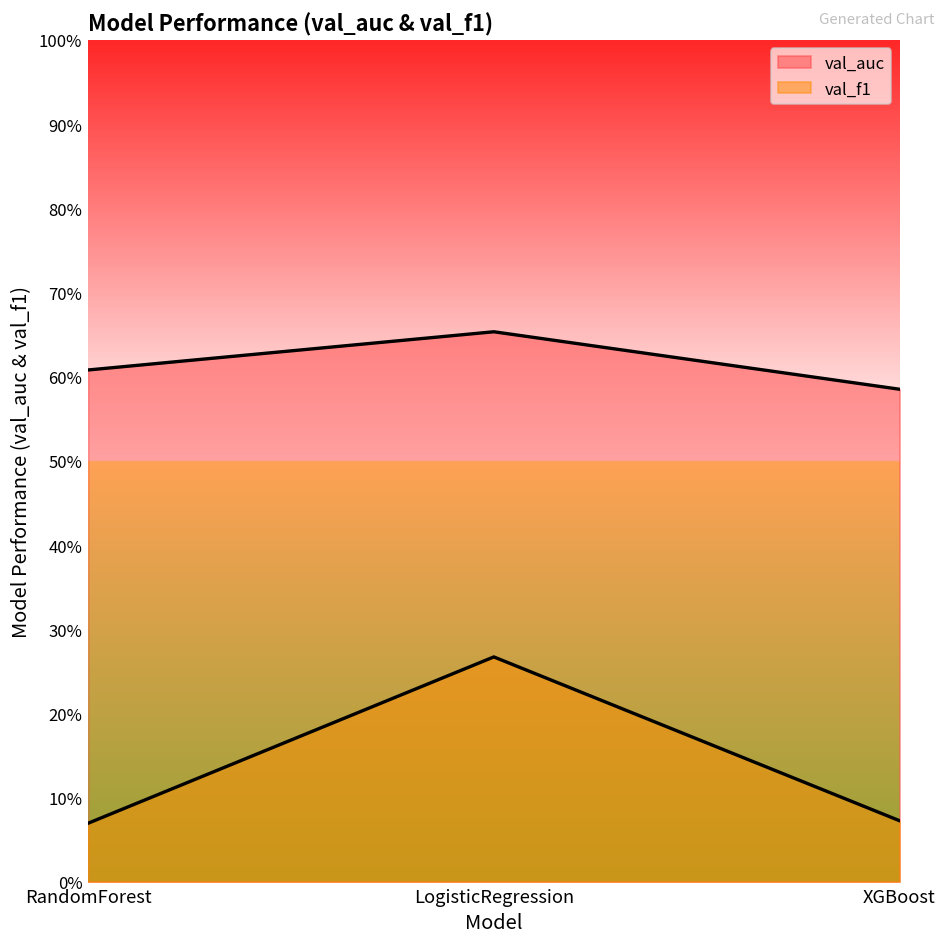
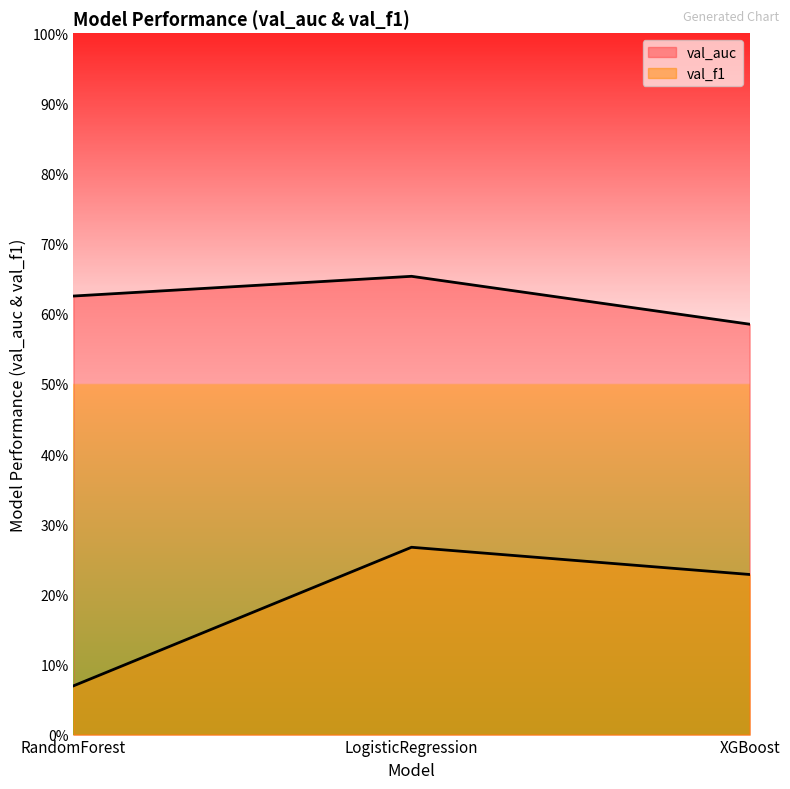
val_auc, RandomForest: 61% -> 63%
val_f1, XGBoost: 7% -> 23%
